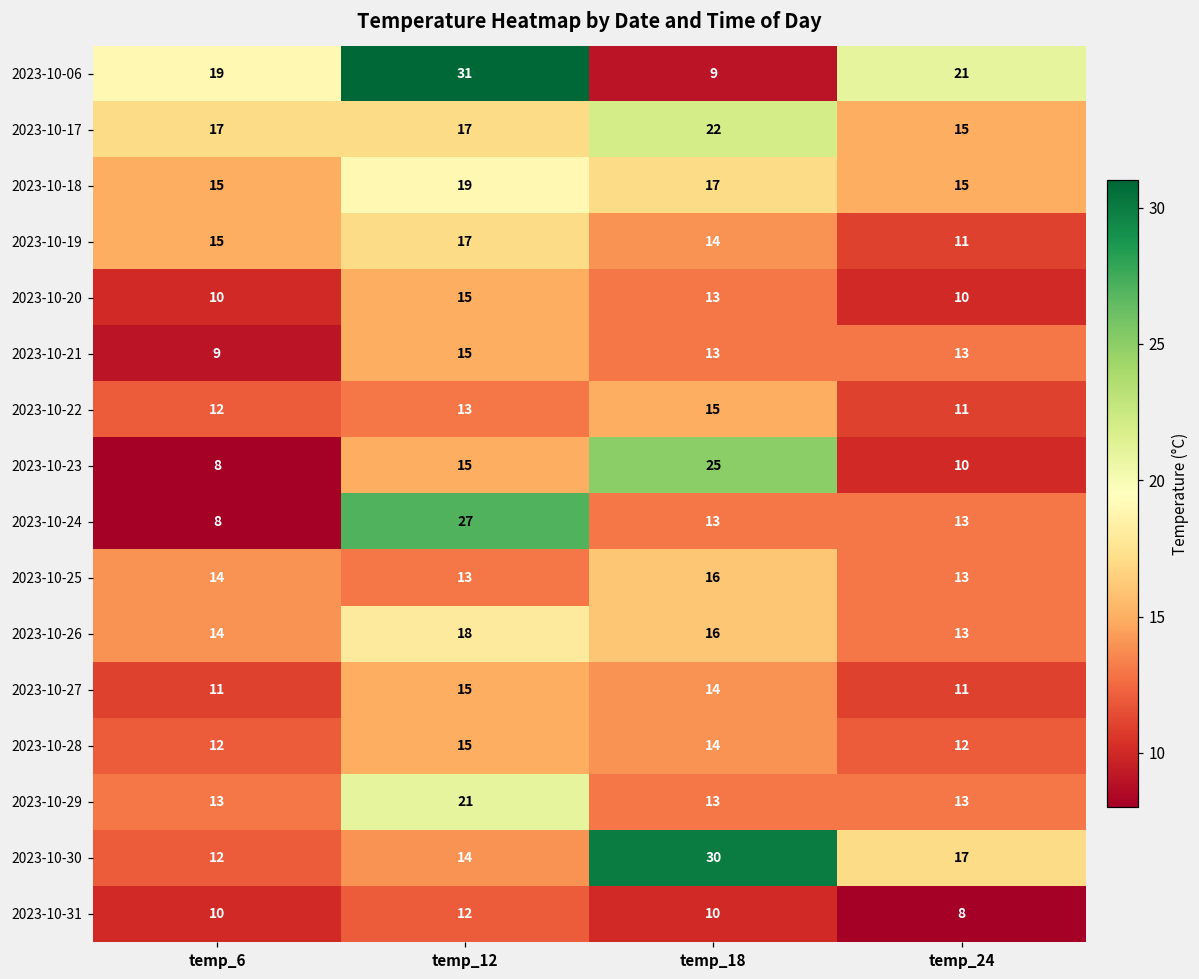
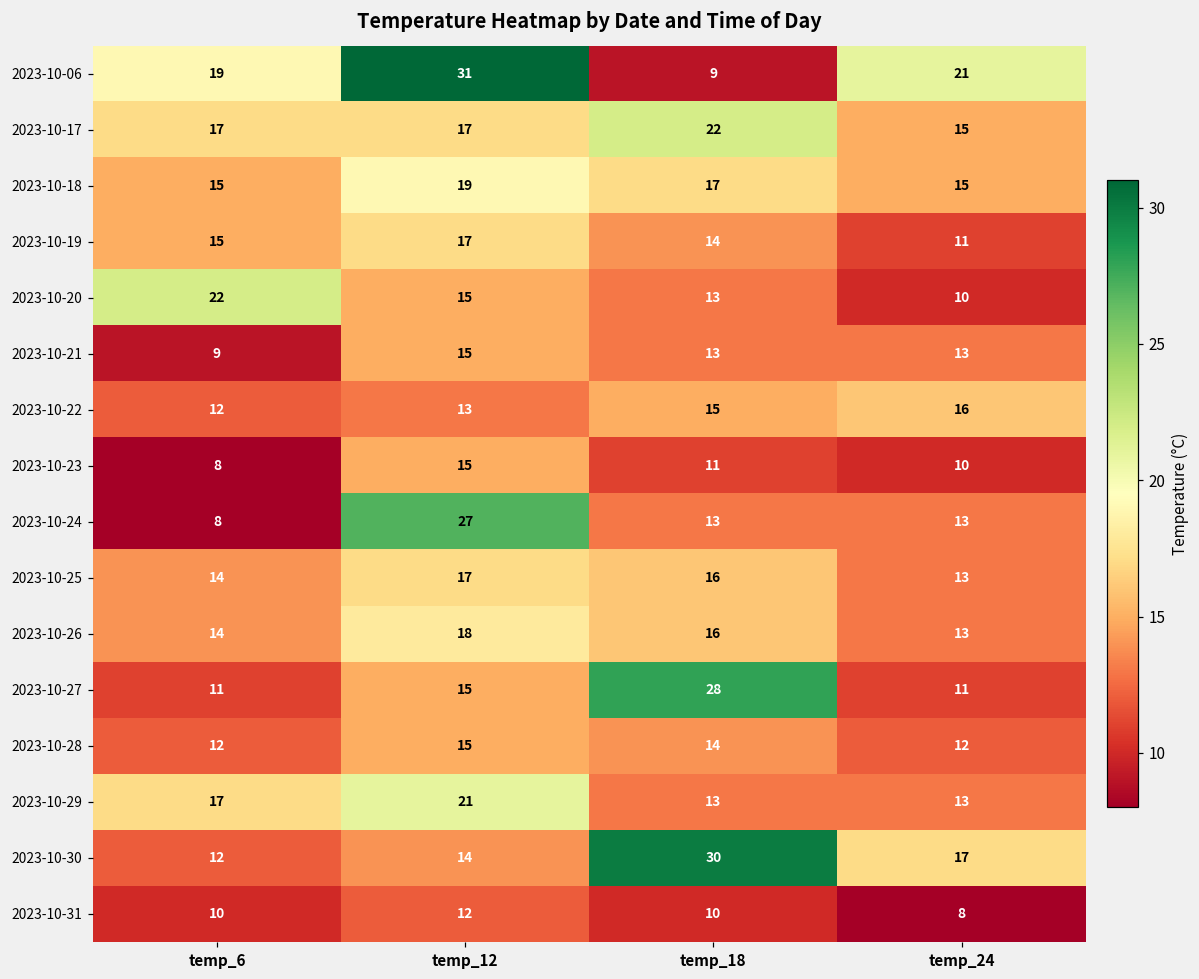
2023-10-20, temp_6: 10 -> 22
2023-10-22, temp_24: 11 -> 16
2023-10-23, temp_18: 25 -> 11
2023-10-25, temp_12: 13 -> 17
2023-10-27, temp_18: 14 -> 28
2023-10-29, temp_6: 13 -> 17
